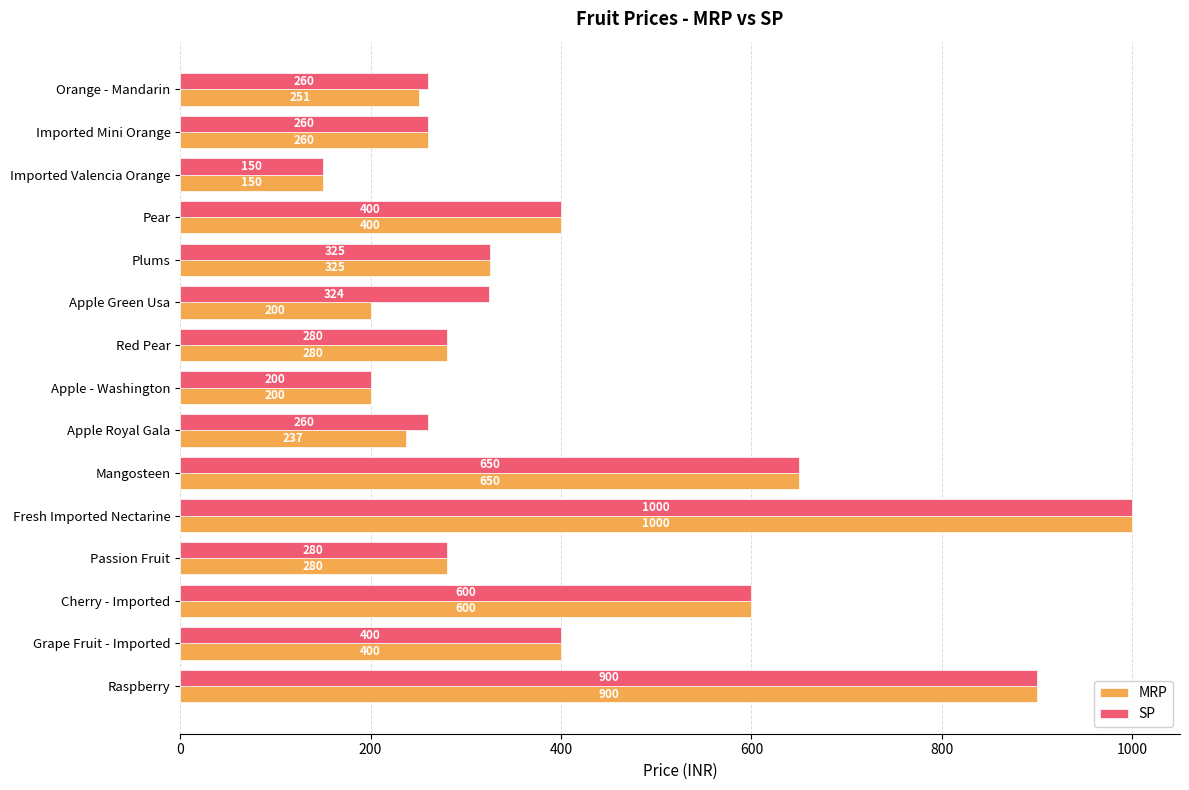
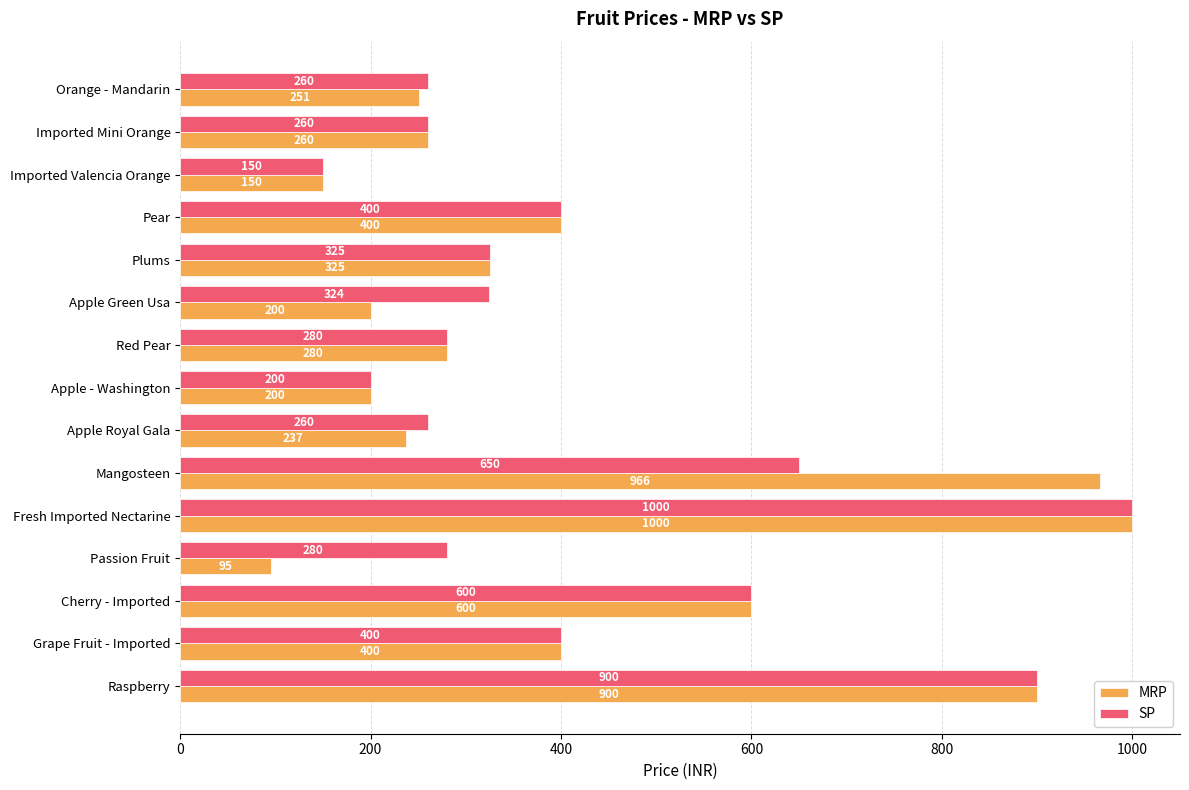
MRP, Mangosteen: 650 -> 966
MRP, Passion Fruit: 280 -> 95
